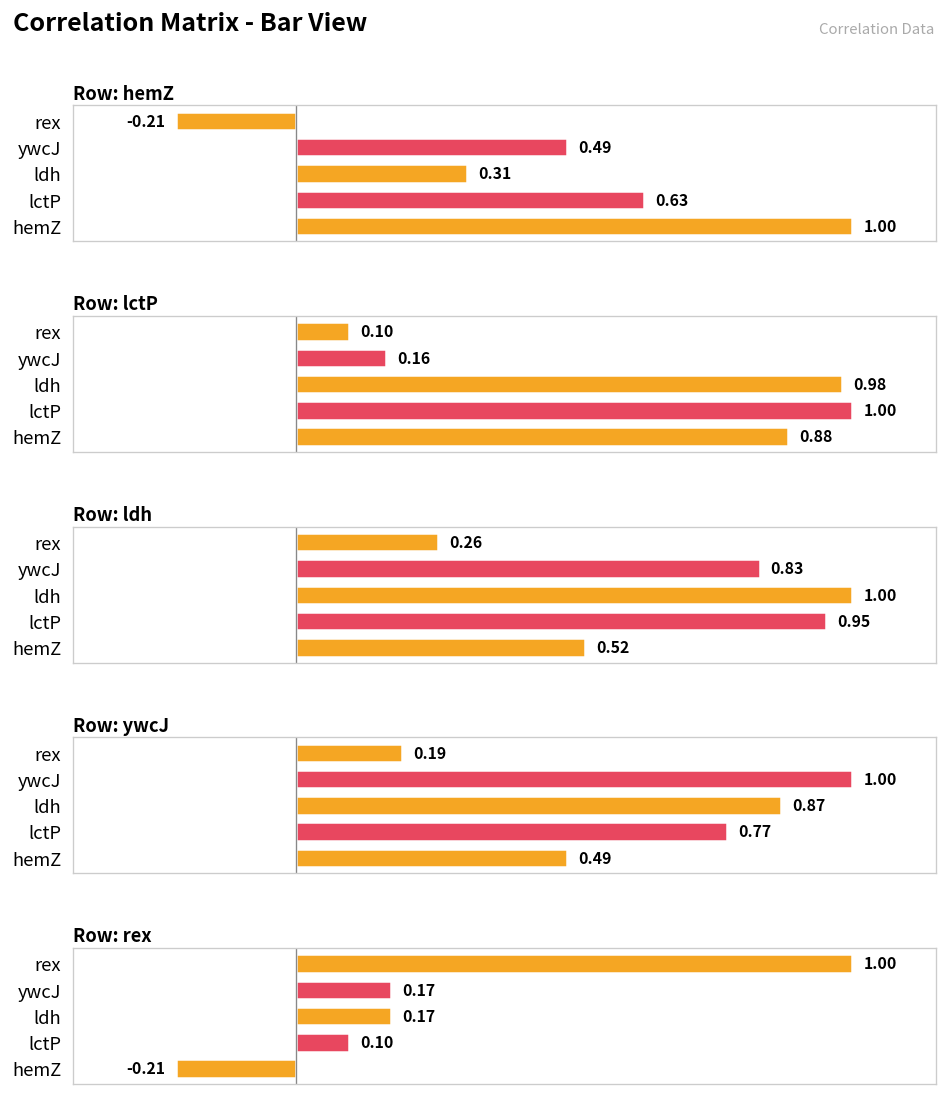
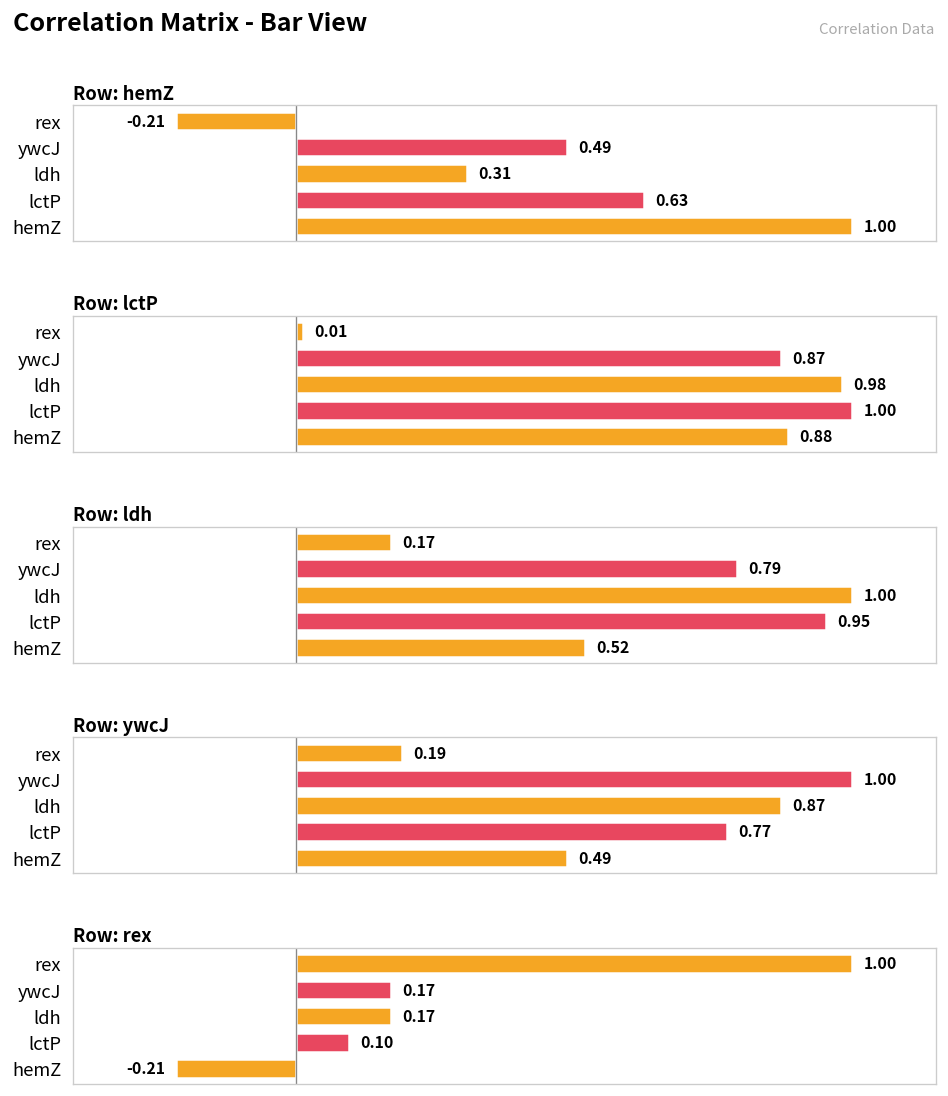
Row: lctP, rex: 0.10 -> 0.01
Row: lctP, ywcJ: 0.16 -> 0.87
Row: ldh, rex: 0.26 -> 0.17
Row: ldh, ywcJ: 0.83 -> 0.79
